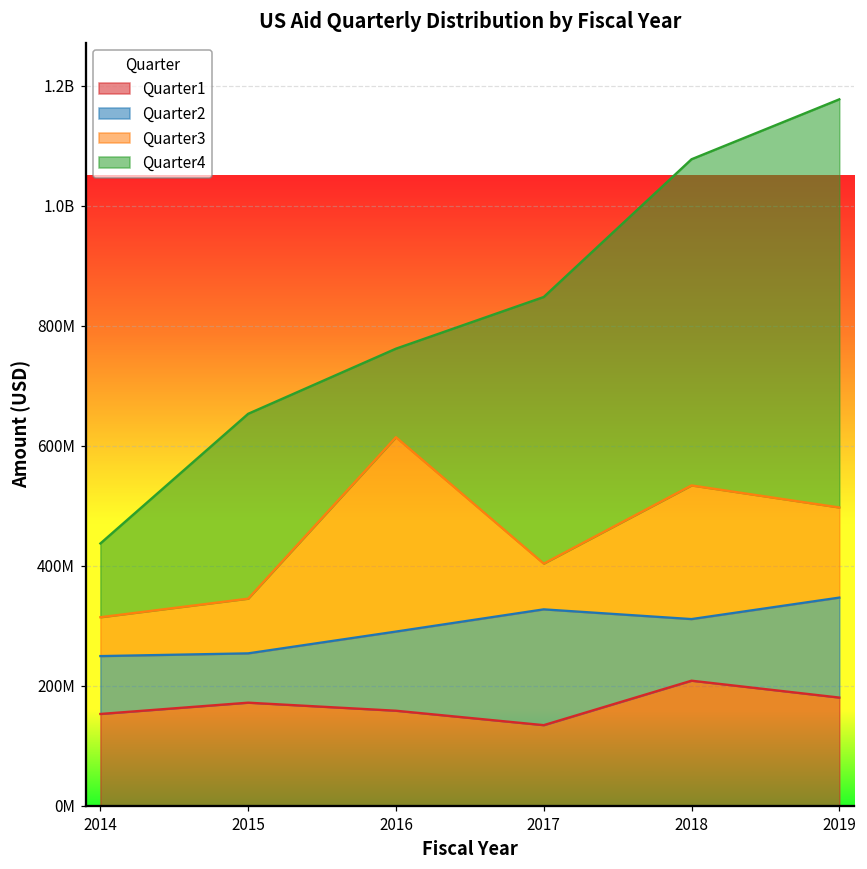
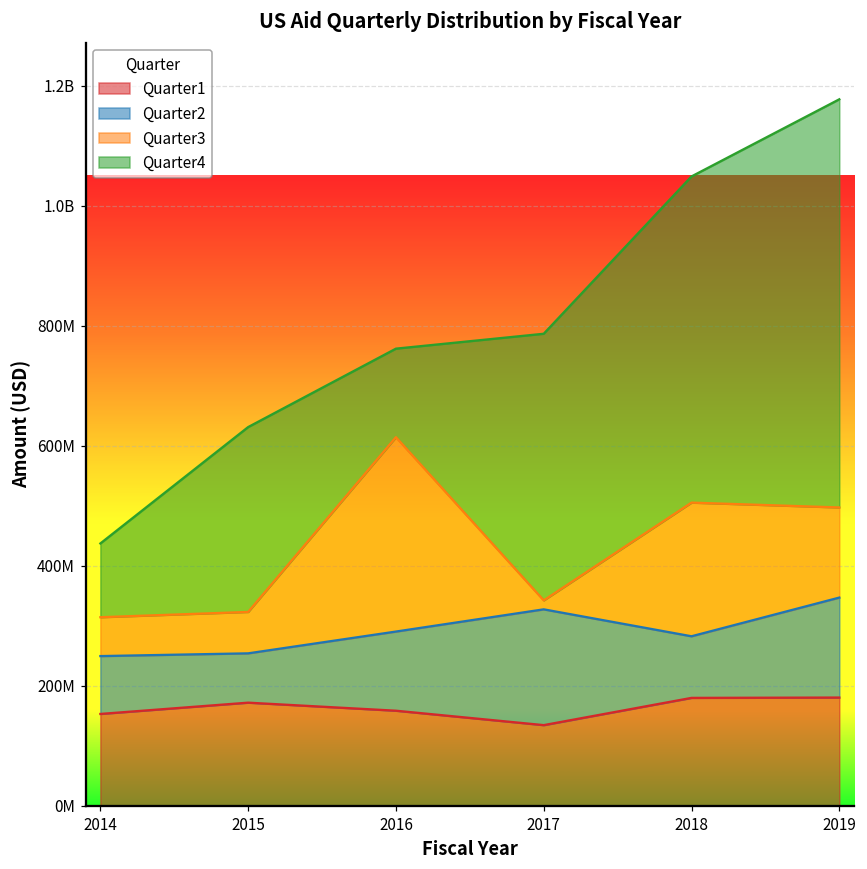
Quarter3, 2015: 90000000 -> 70000000
Quarter3, 2017: 80000000 -> 10000000
Quarter1, 2018: 210000000 -> 180000000
